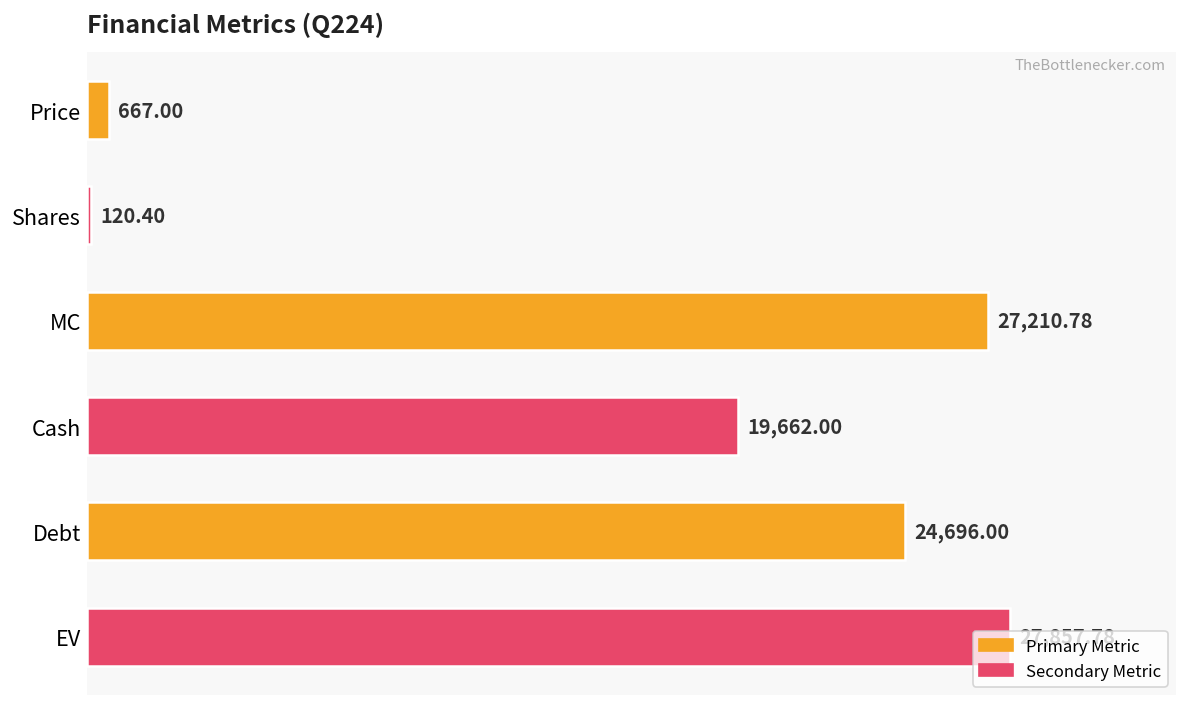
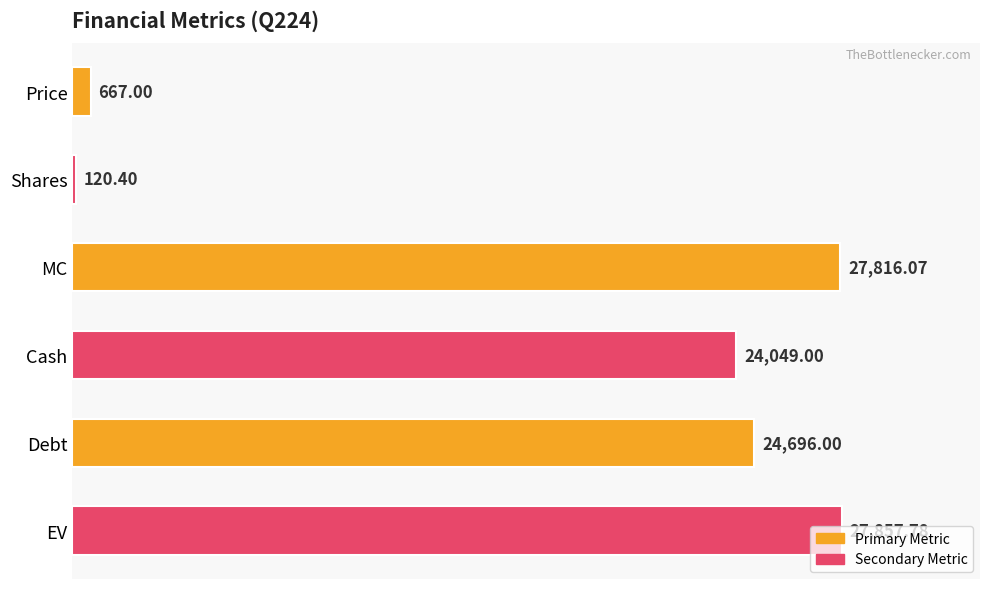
MC: 27,210.78 -> 27,816.07
Cash: 19,662.00 -> 24,049.00
